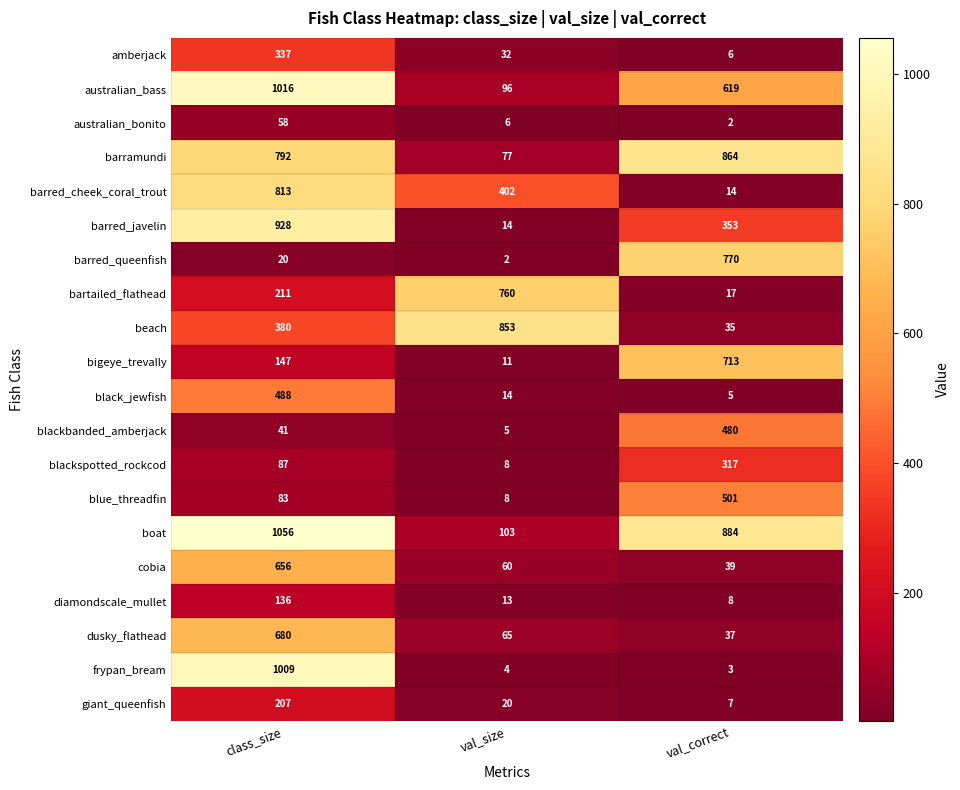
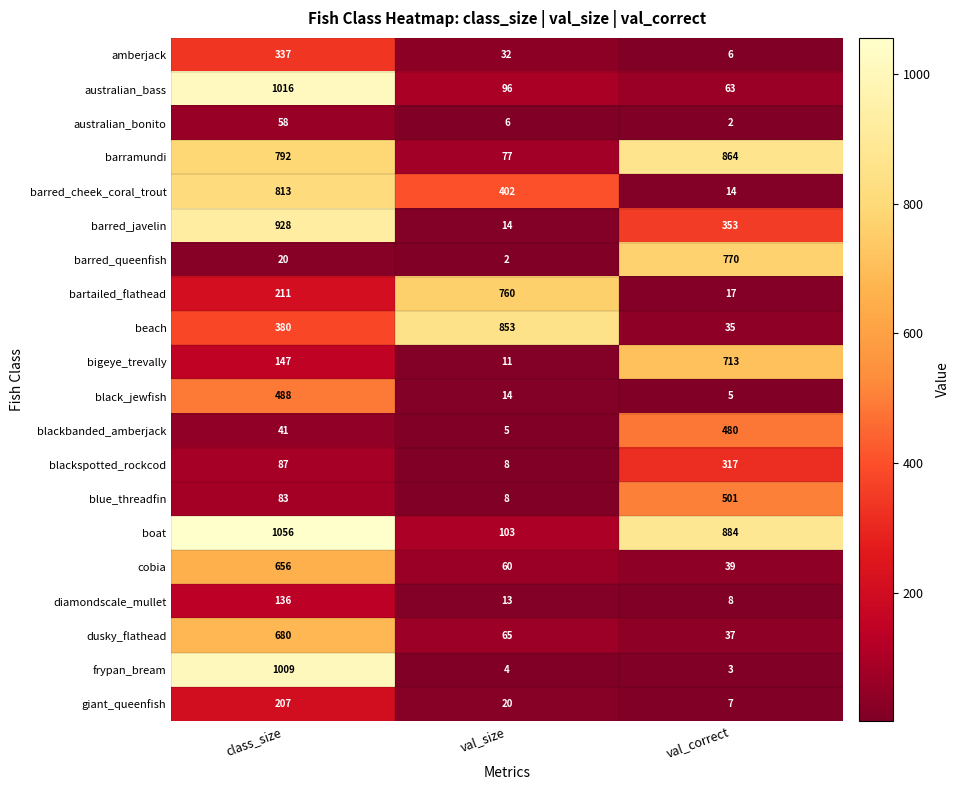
australian_bass, val_correct: 619 -> 63
